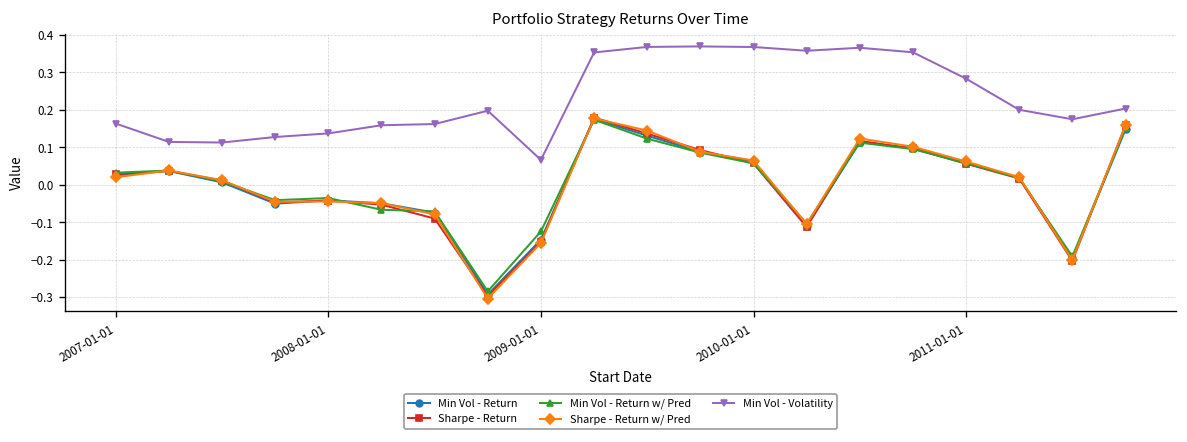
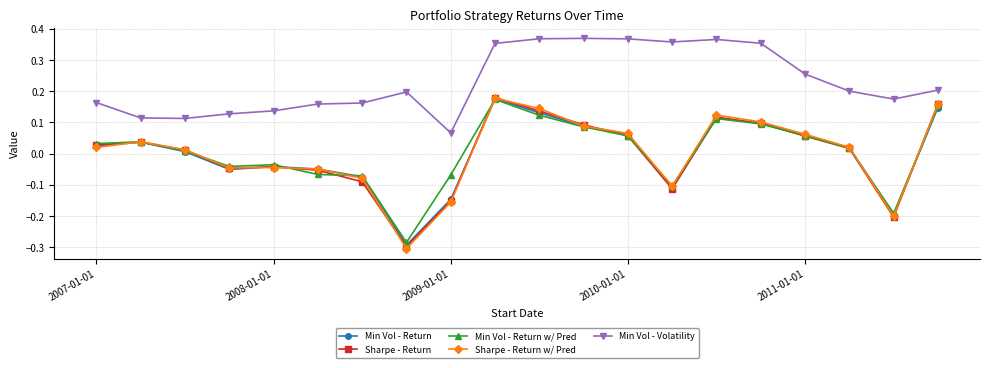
Min Vol - Return w/ Pred, 2009-01-01: -0.12 -> -0.07
Min Vol - Volatility, 2011-01-01: 0.28 -> 0.26
